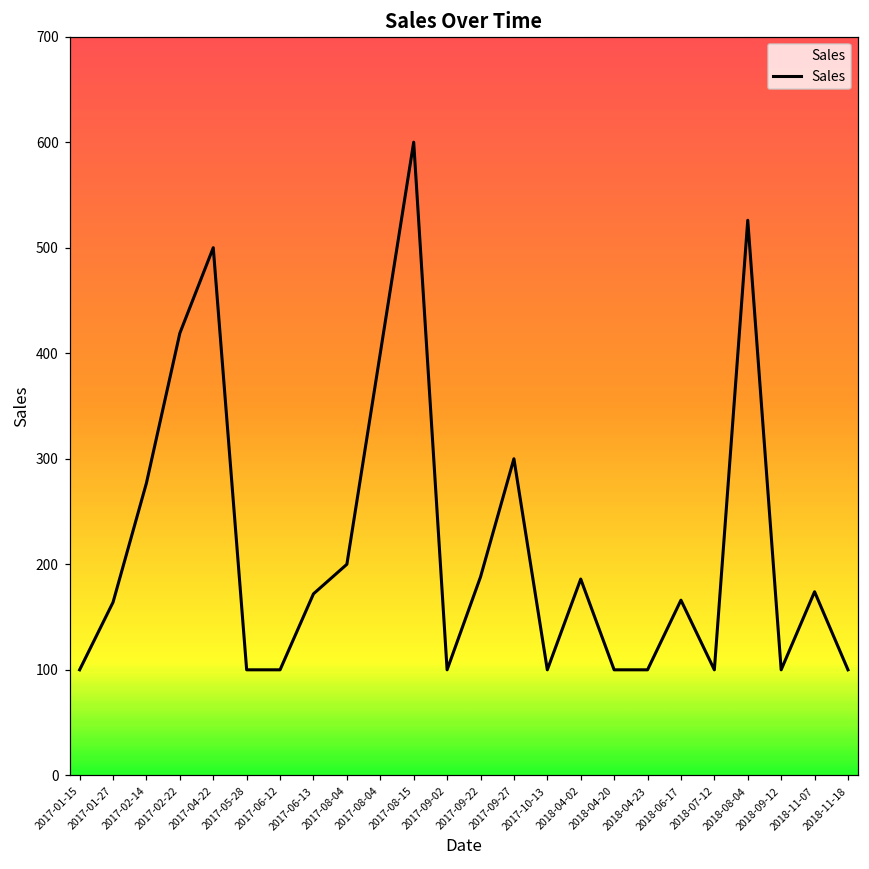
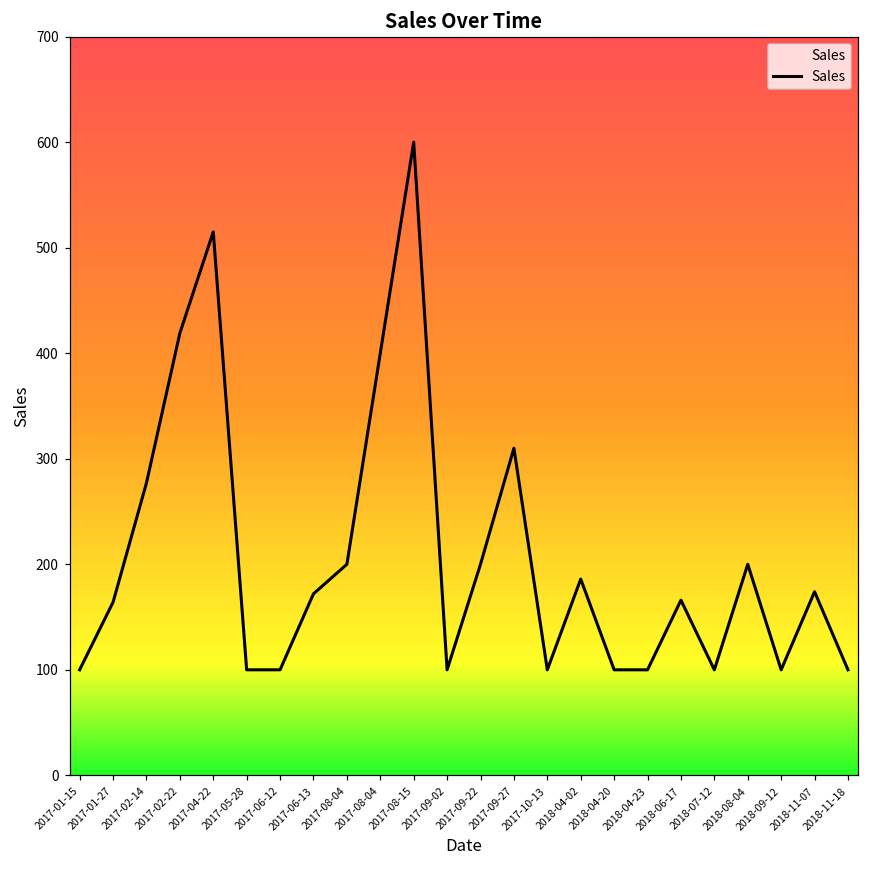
2017-04-22: 500 -> 520
2017-09-22: 190 -> 200
2017-09-27: 300 -> 310
2018-08-04: 530 -> 200
